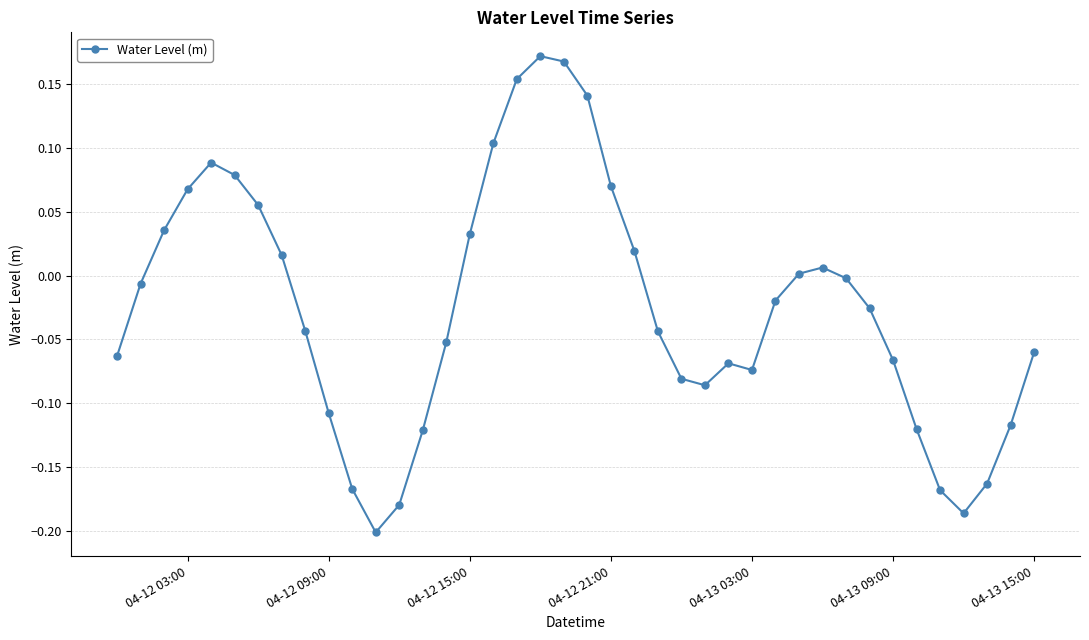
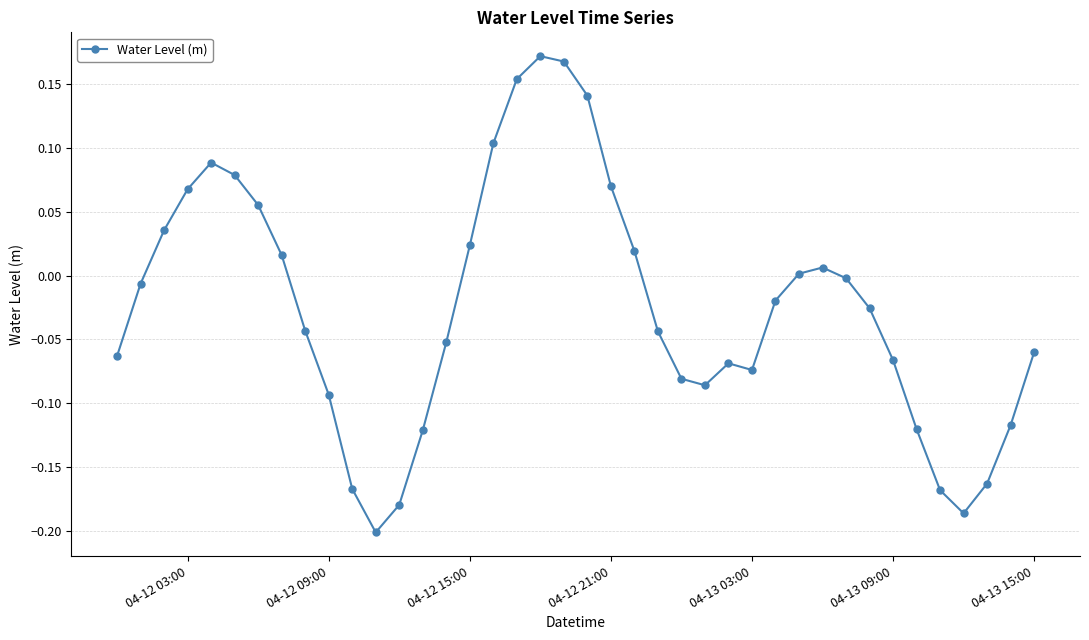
04-12 09:00: -0.108 -> -0.093
04-12 15:00: 0.032 -> 0.024
